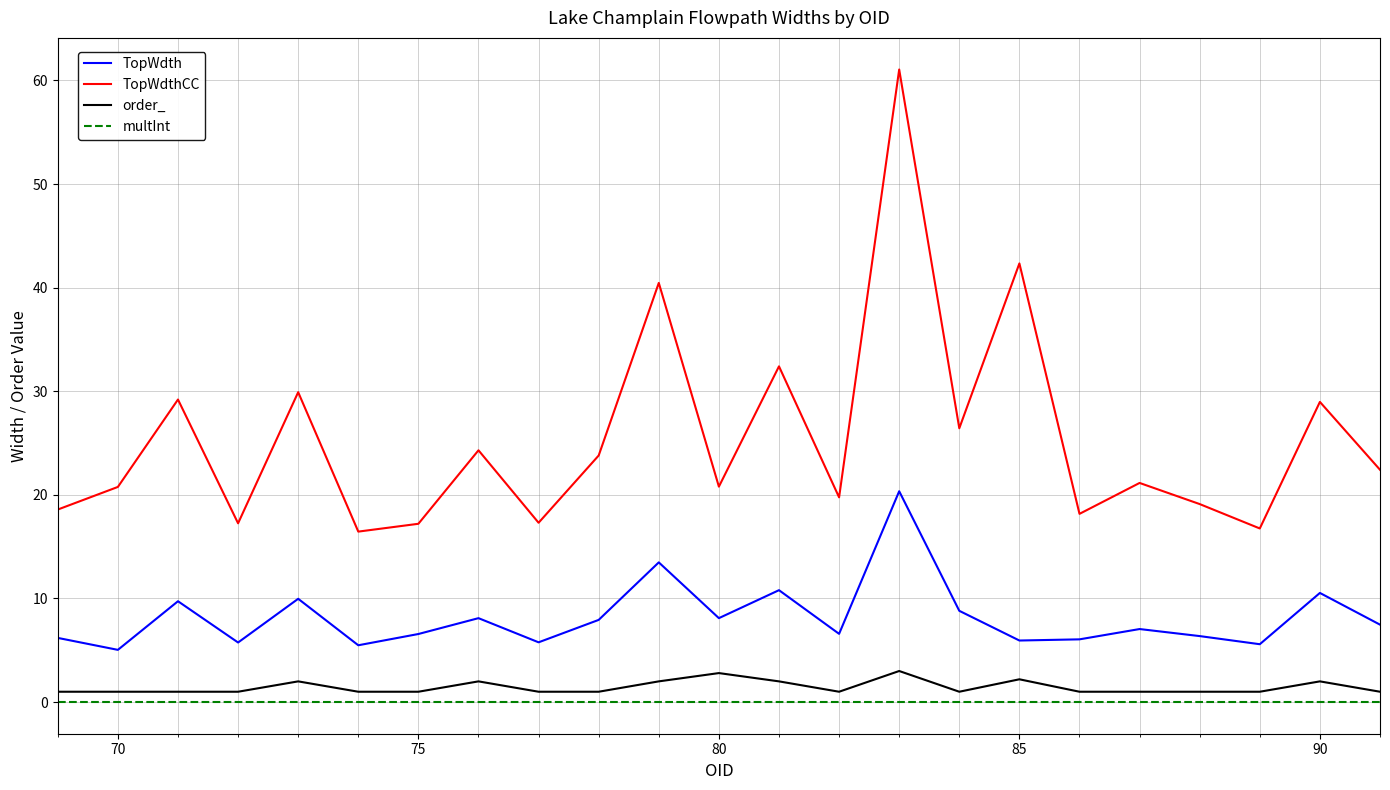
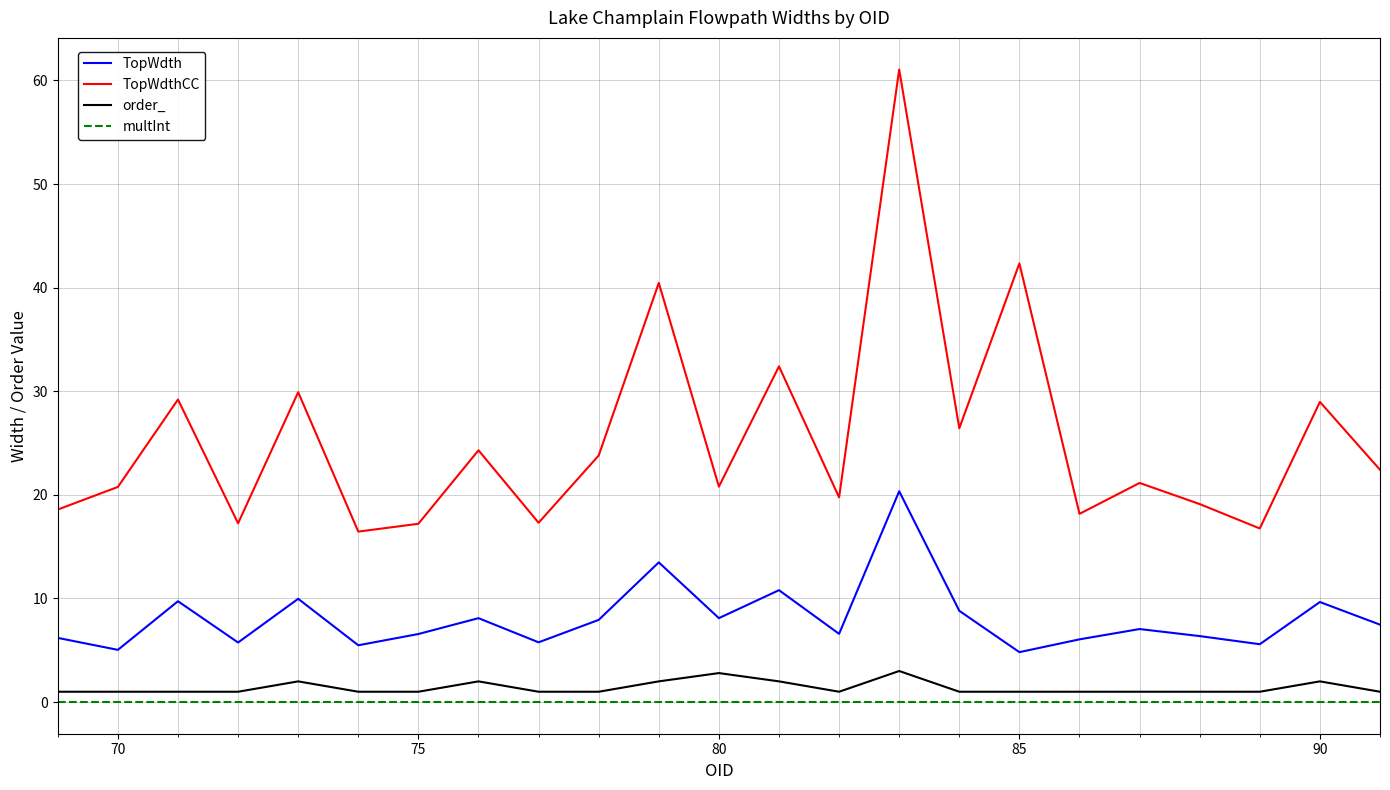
TopWdth, 85: 5.9 -> 4.8
order_, 85: 2.2 -> 1.0
TopWdth, 90: 10.5 -> 9.7
